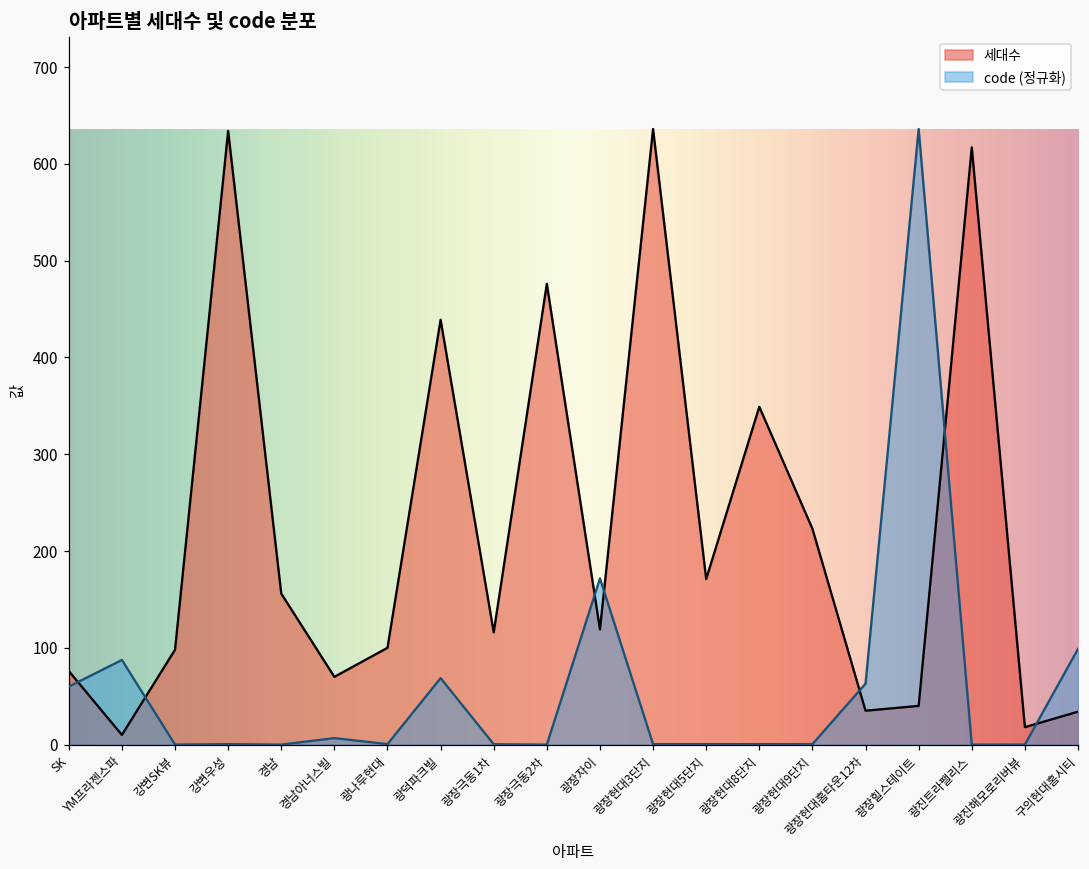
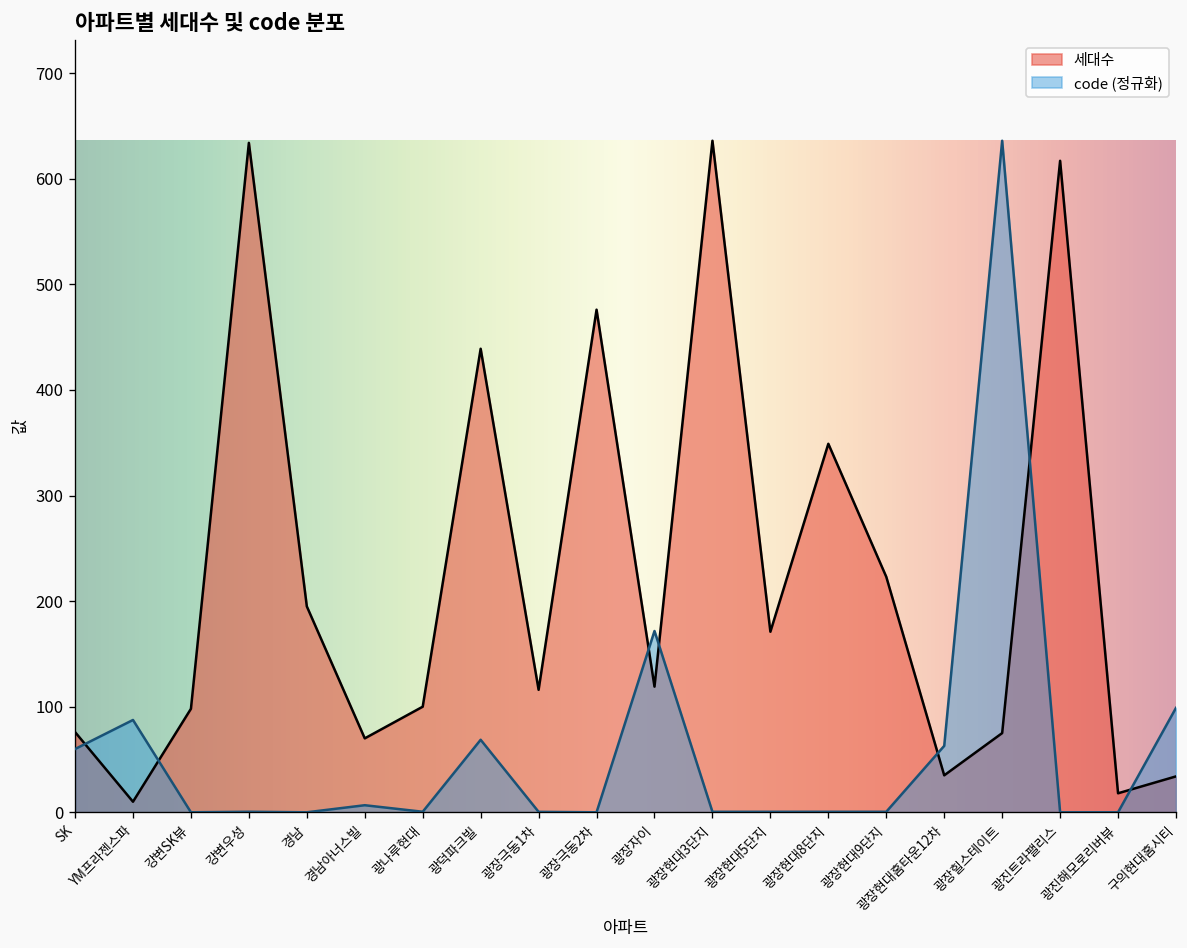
세대수, 경남: 160 -> 200
세대수, 광장힐스테이트: 40 -> 80
